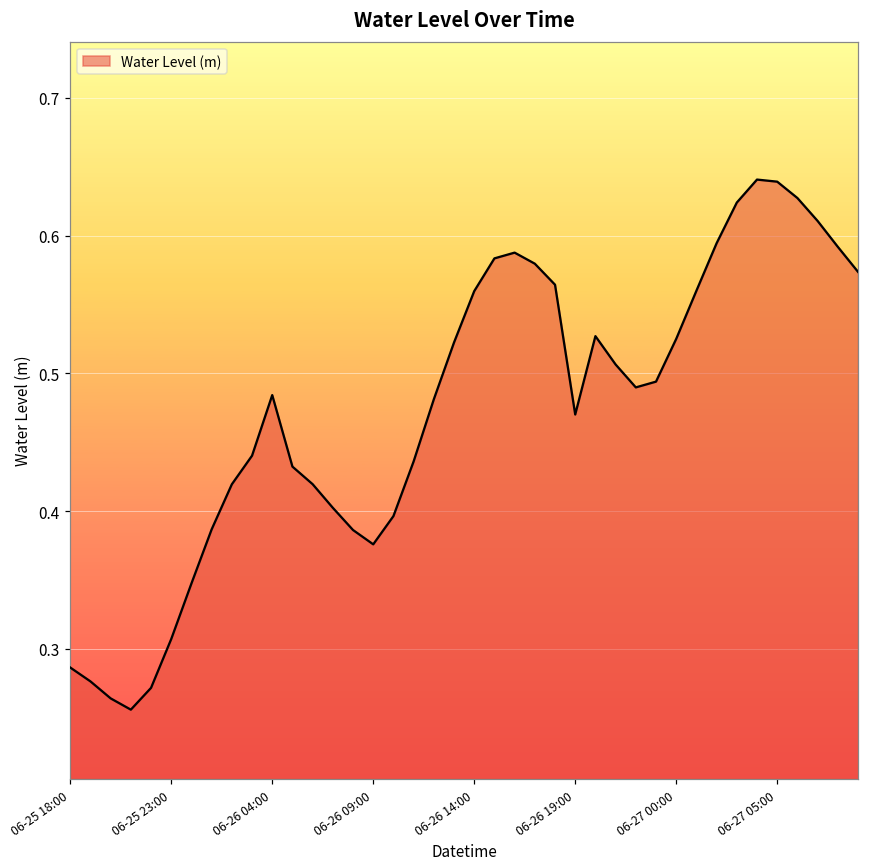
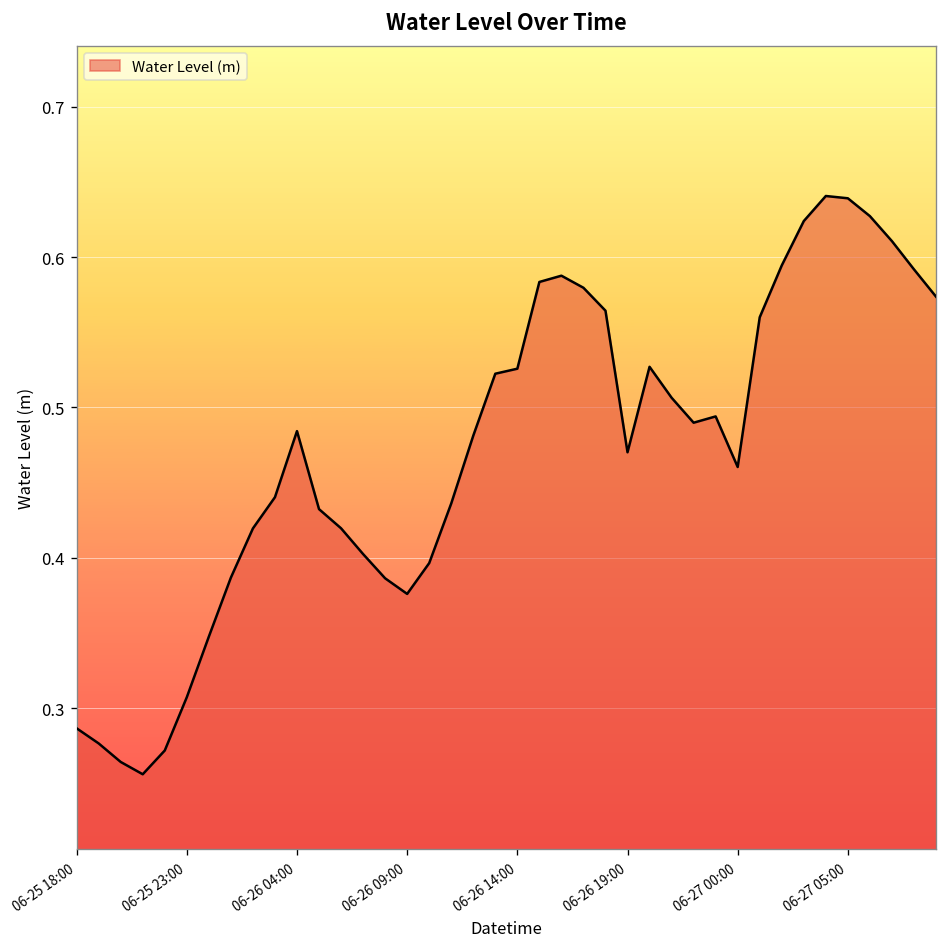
06-26 14:00: 0.560 -> 0.526
06-27 00:00: 0.525 -> 0.460
